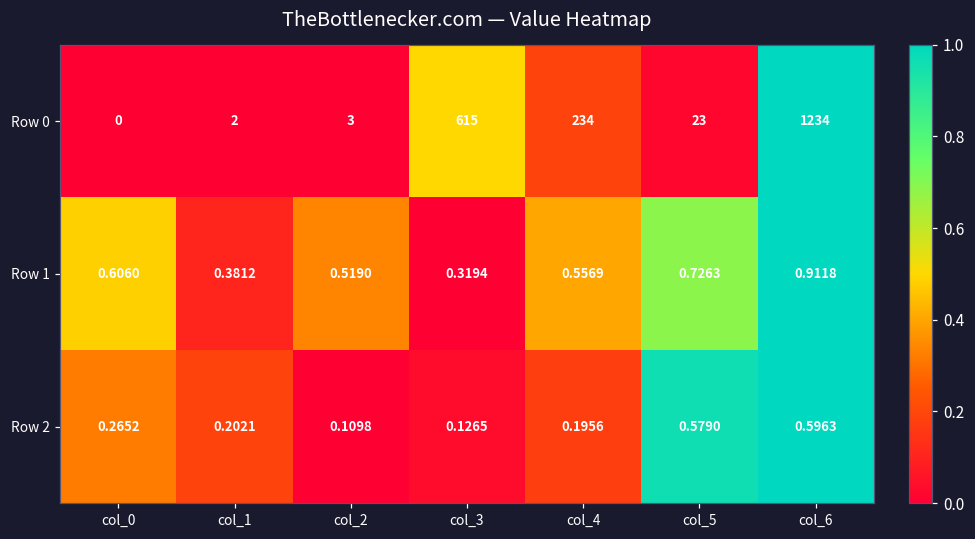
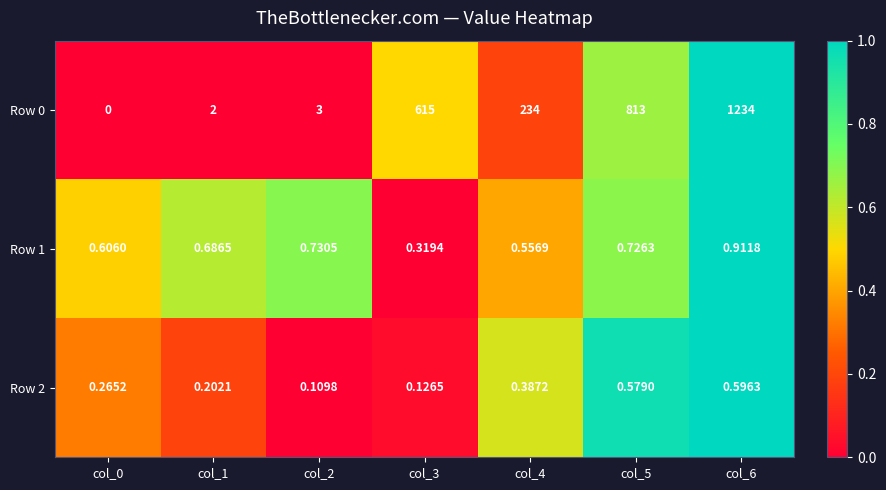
Row 0, col_5: 23 -> 813
Row 1, col_1: 0.3812 -> 0.6865
Row 1, col_2: 0.5190 -> 0.7305
Row 2, col_4: 0.1956 -> 0.3872
